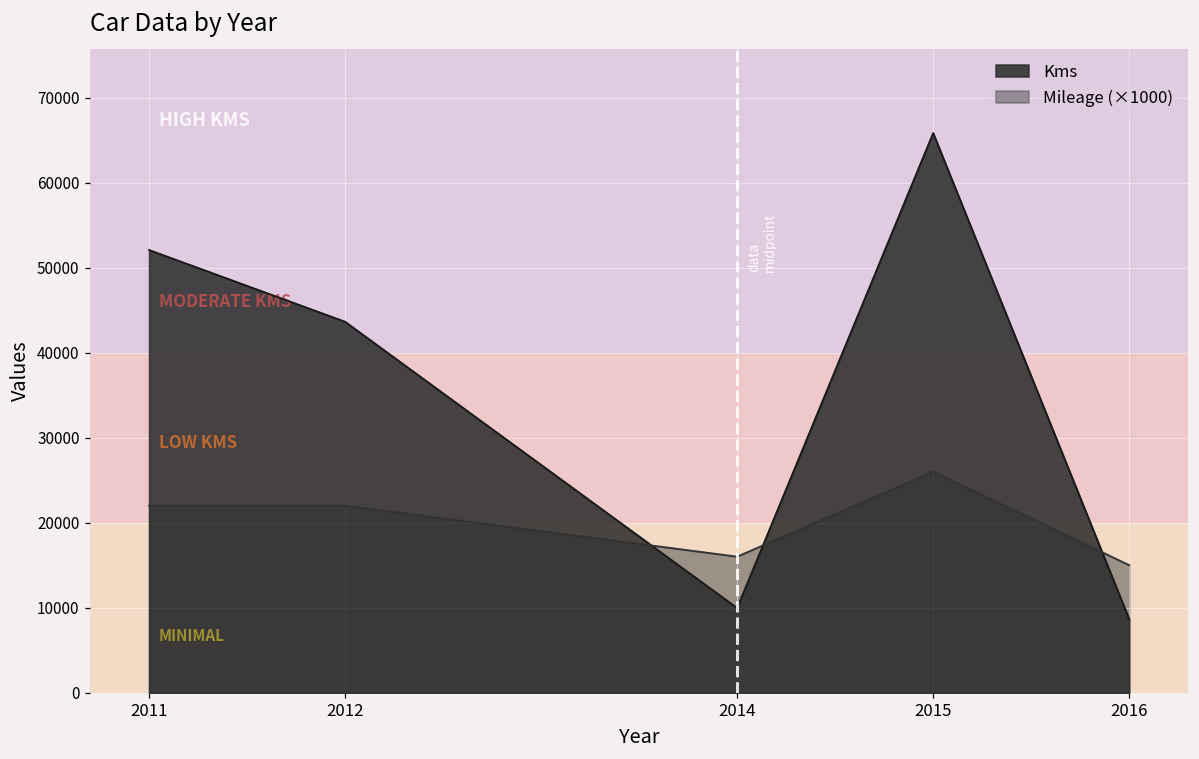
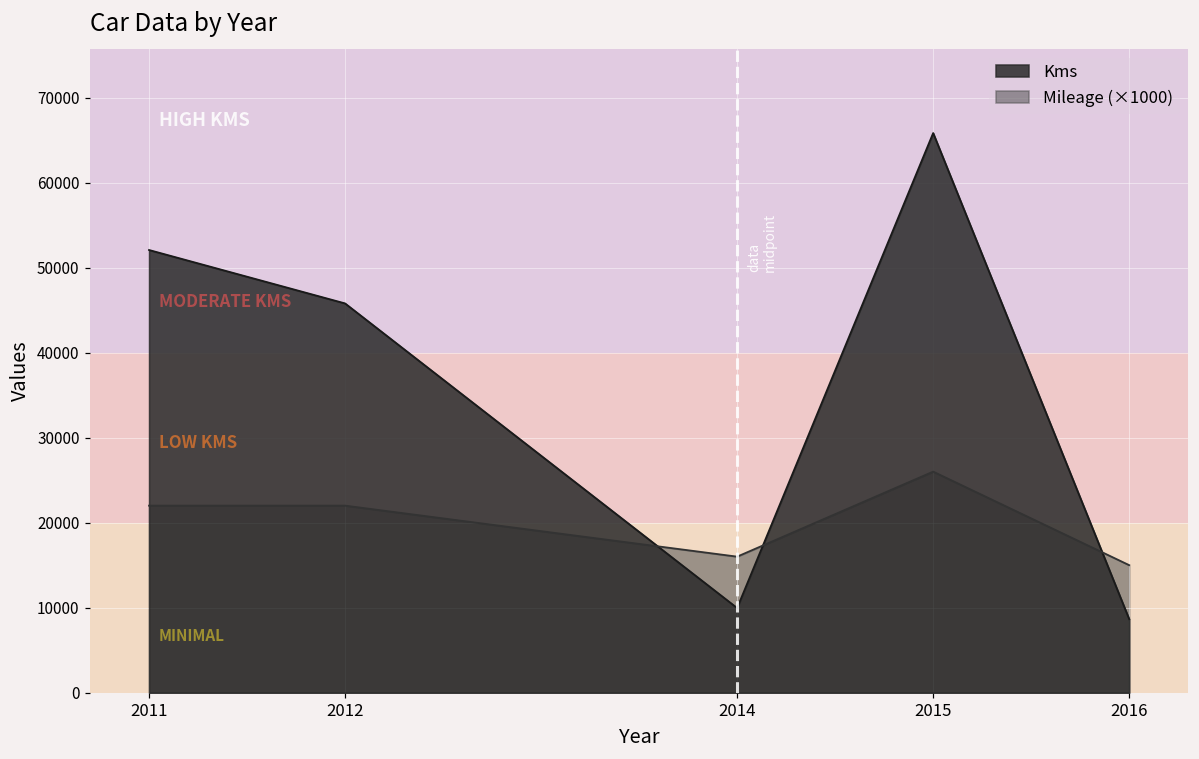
Kms, 2012: 44000 -> 46000
